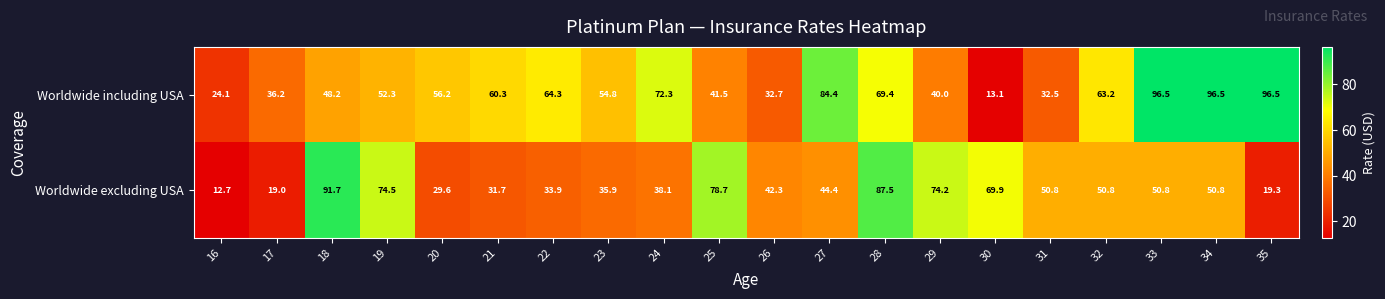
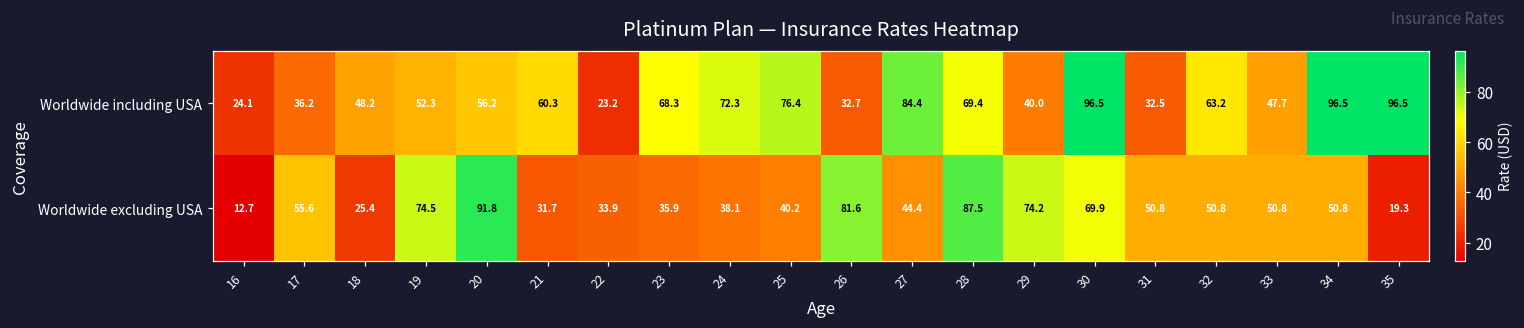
Worldwide including USA, 22: 64.3 -> 23.2
Worldwide including USA, 23: 54.8 -> 68.3
Worldwide including USA, 25: 41.5 -> 76.4
Worldwide including USA, 30: 13.1 -> 96.5
Worldwide including USA, 33: 96.5 -> 47.7
Worldwide excluding USA, 17: 19.0 -> 55.6
Worldwide excluding USA, 18: 91.7 -> 25.4
Worldwide excluding USA, 20: 29.6 -> 91.8
Worldwide excluding USA, 25: 78.7 -> 40.2
Worldwide excluding USA, 26: 42.3 -> 81.6
